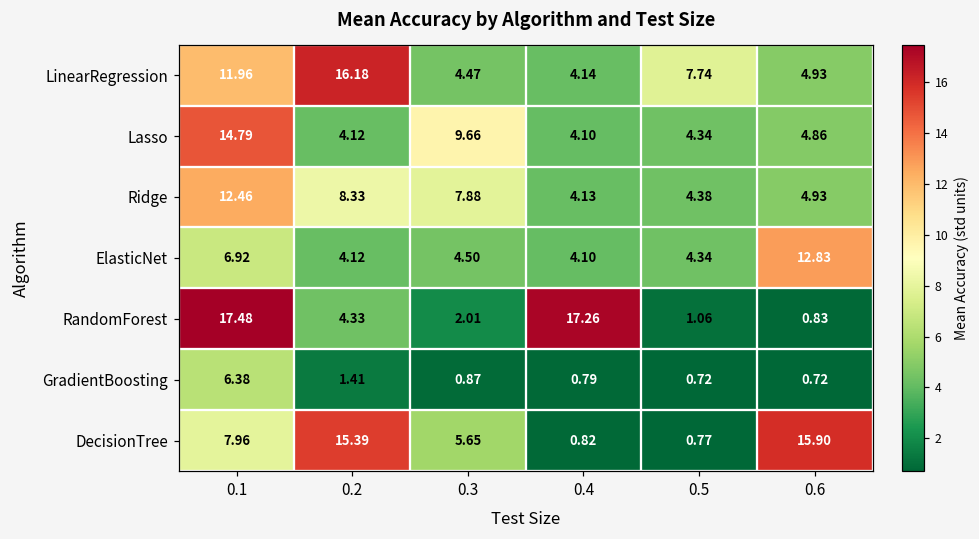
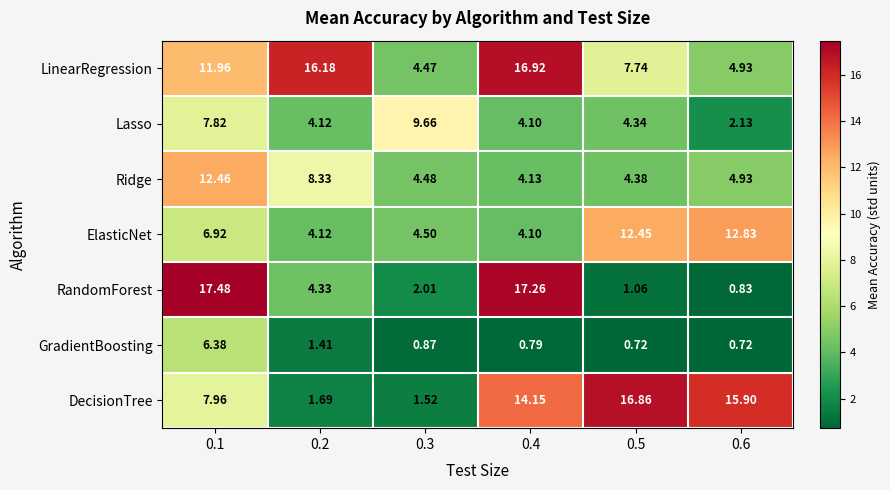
LinearRegression, 0.4: 4.14 -> 16.92
Lasso, 0.1: 14.79 -> 7.82
Lasso, 0.6: 4.86 -> 2.13
Ridge, 0.3: 7.88 -> 4.48
ElasticNet, 0.5: 4.34 -> 12.45
DecisionTree, 0.2: 15.39 -> 1.69
DecisionTree, 0.3: 5.65 -> 1.52
DecisionTree, 0.4: 0.82 -> 14.15
DecisionTree, 0.5: 0.77 -> 16.86
